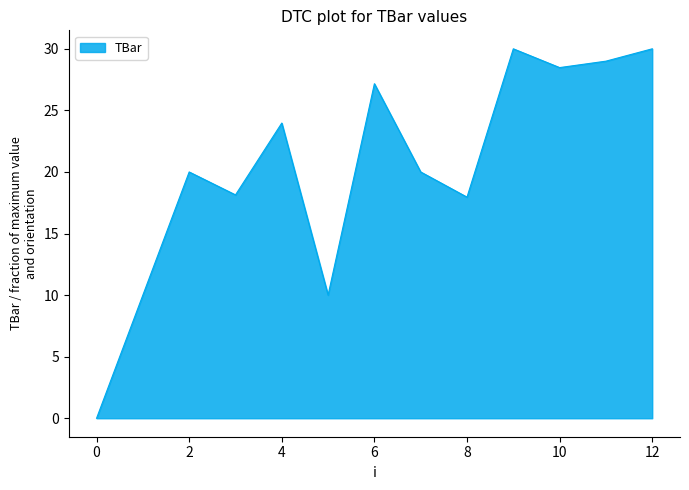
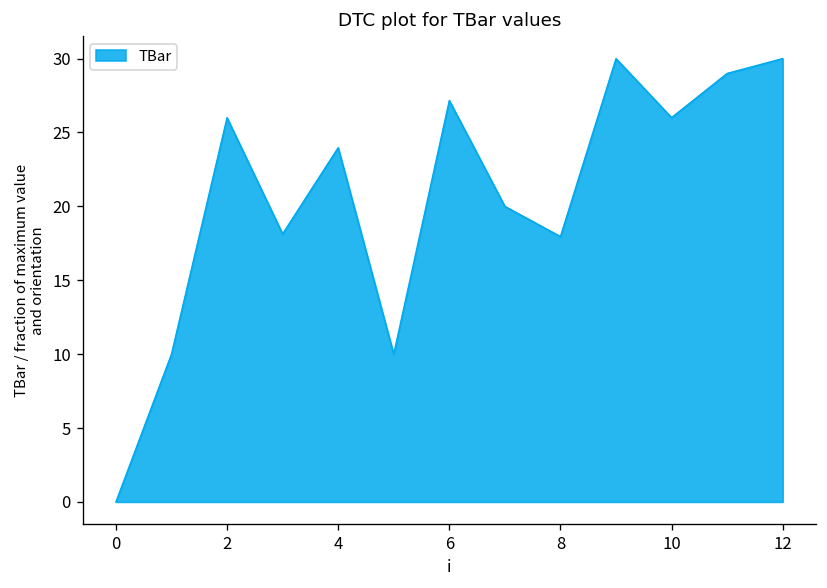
2: 20 -> 26
10: 28.5 -> 26.0
